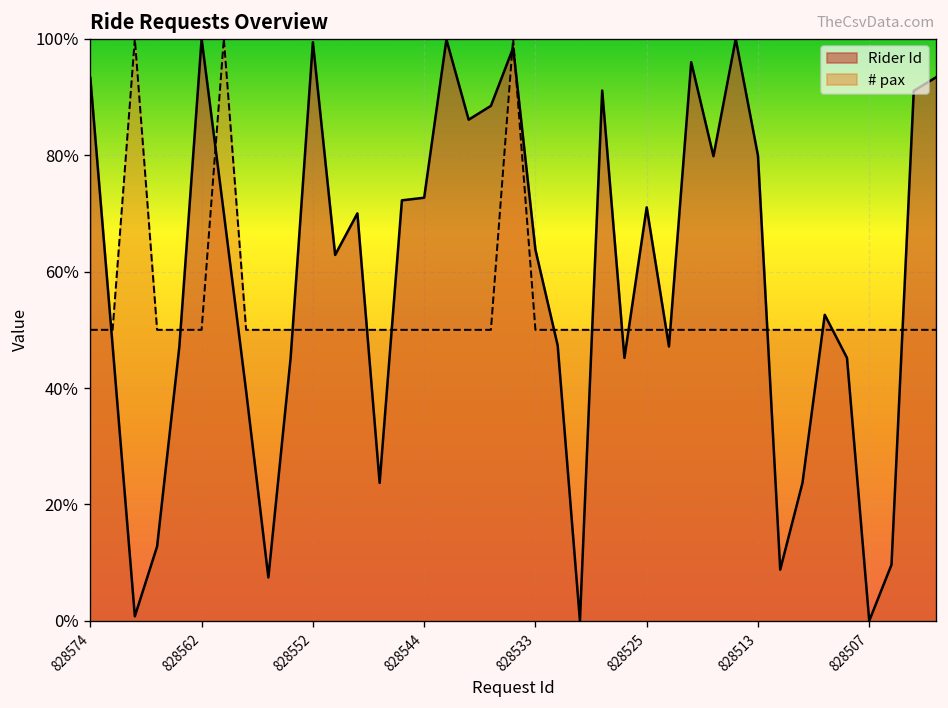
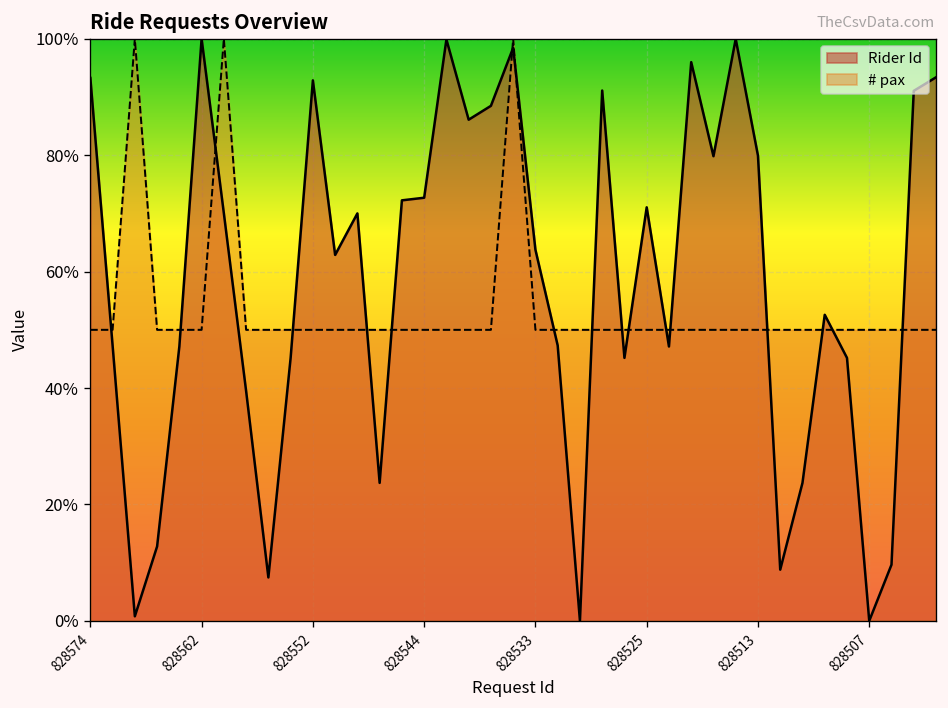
Rider Id, 828552: 99% -> 93%
